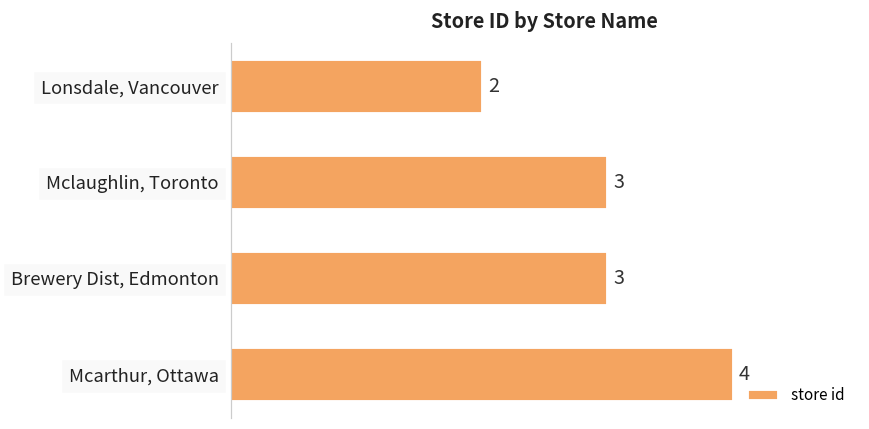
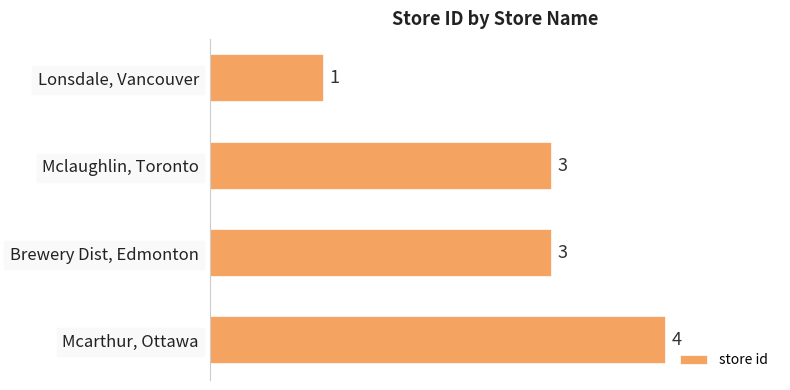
Lonsdale, Vancouver: 2 -> 1
